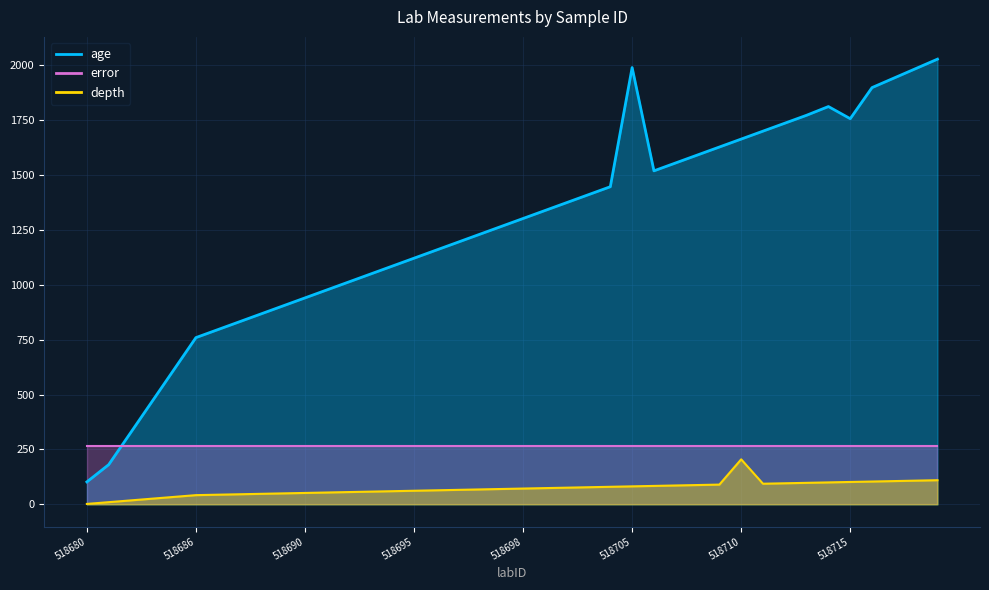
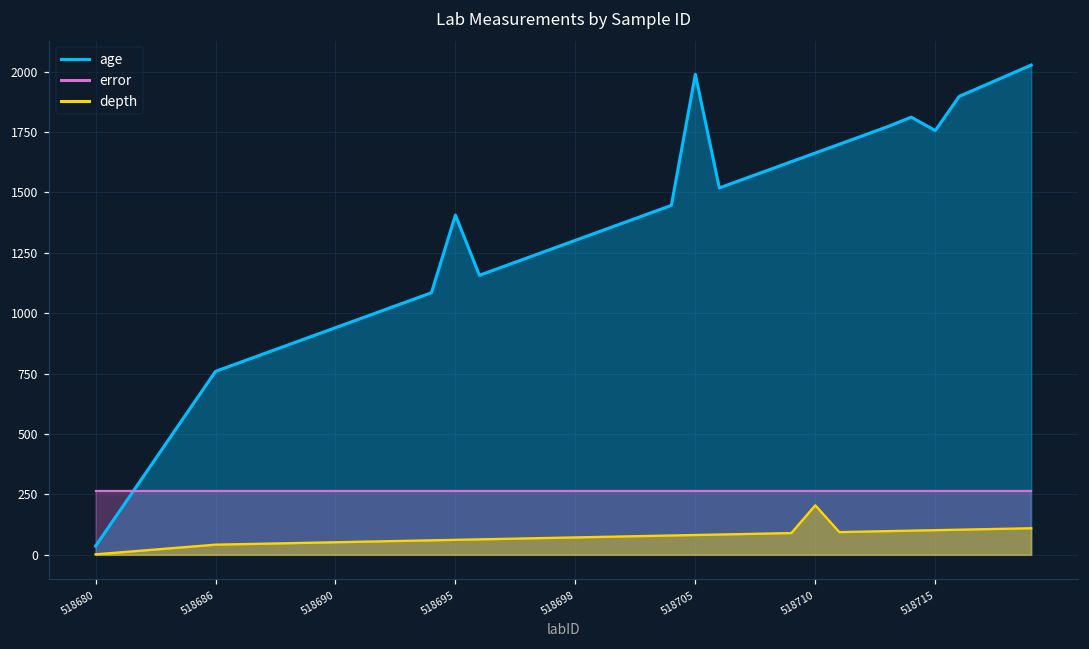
age, 518680: 100 -> 40
age, 518695: 1120 -> 1410
